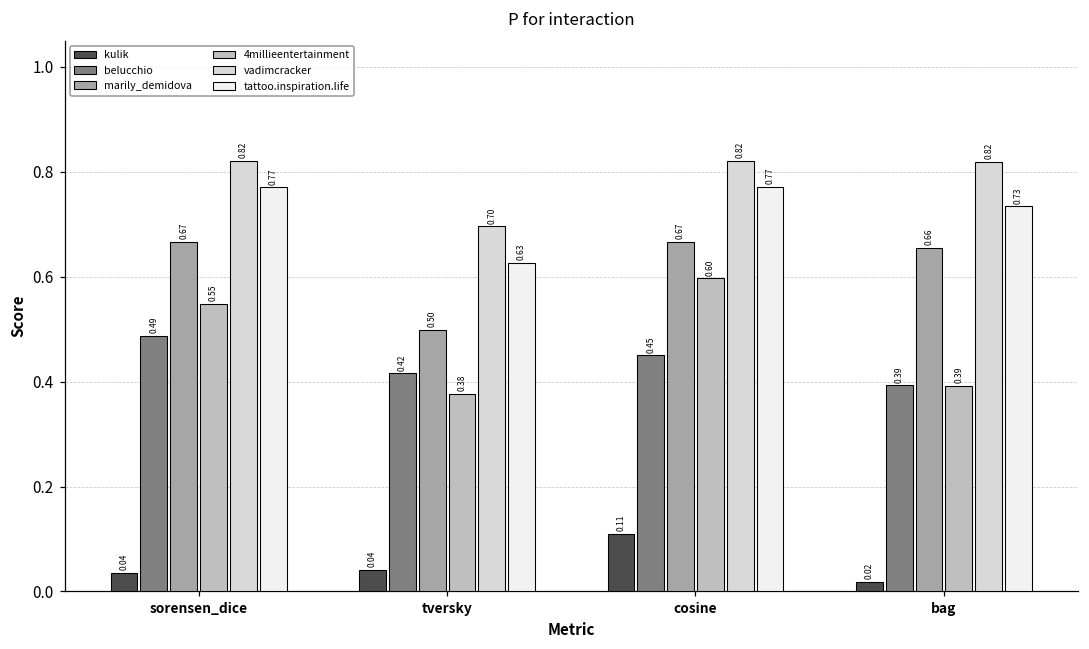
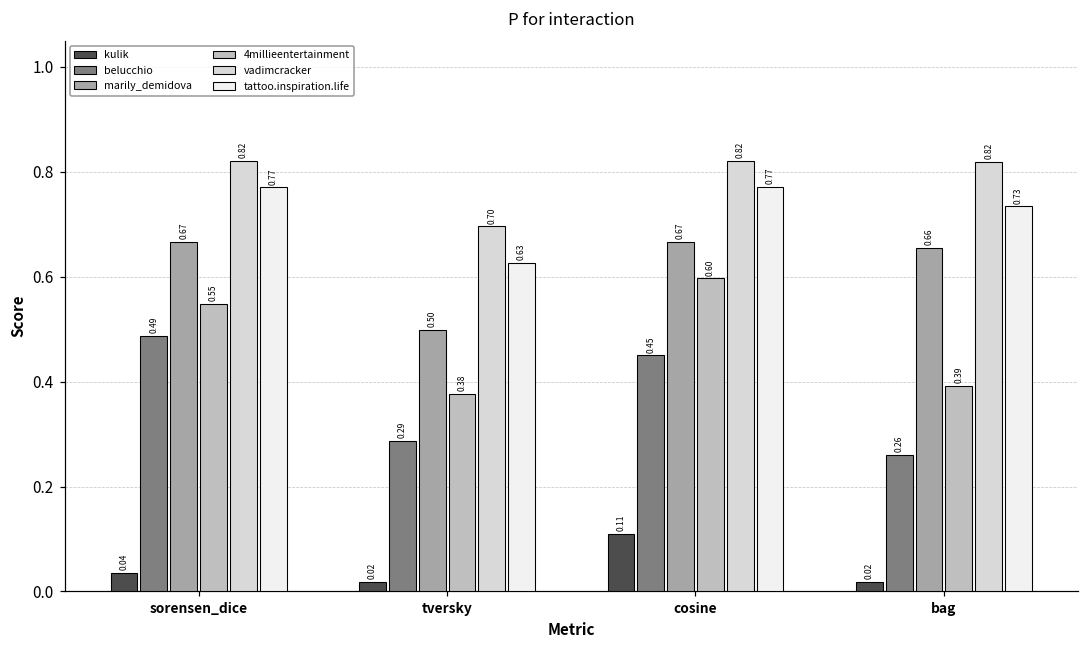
kulik, tversky: 0.04 -> 0.02
belucchio, tversky: 0.42 -> 0.29
belucchio, bag: 0.39 -> 0.26
